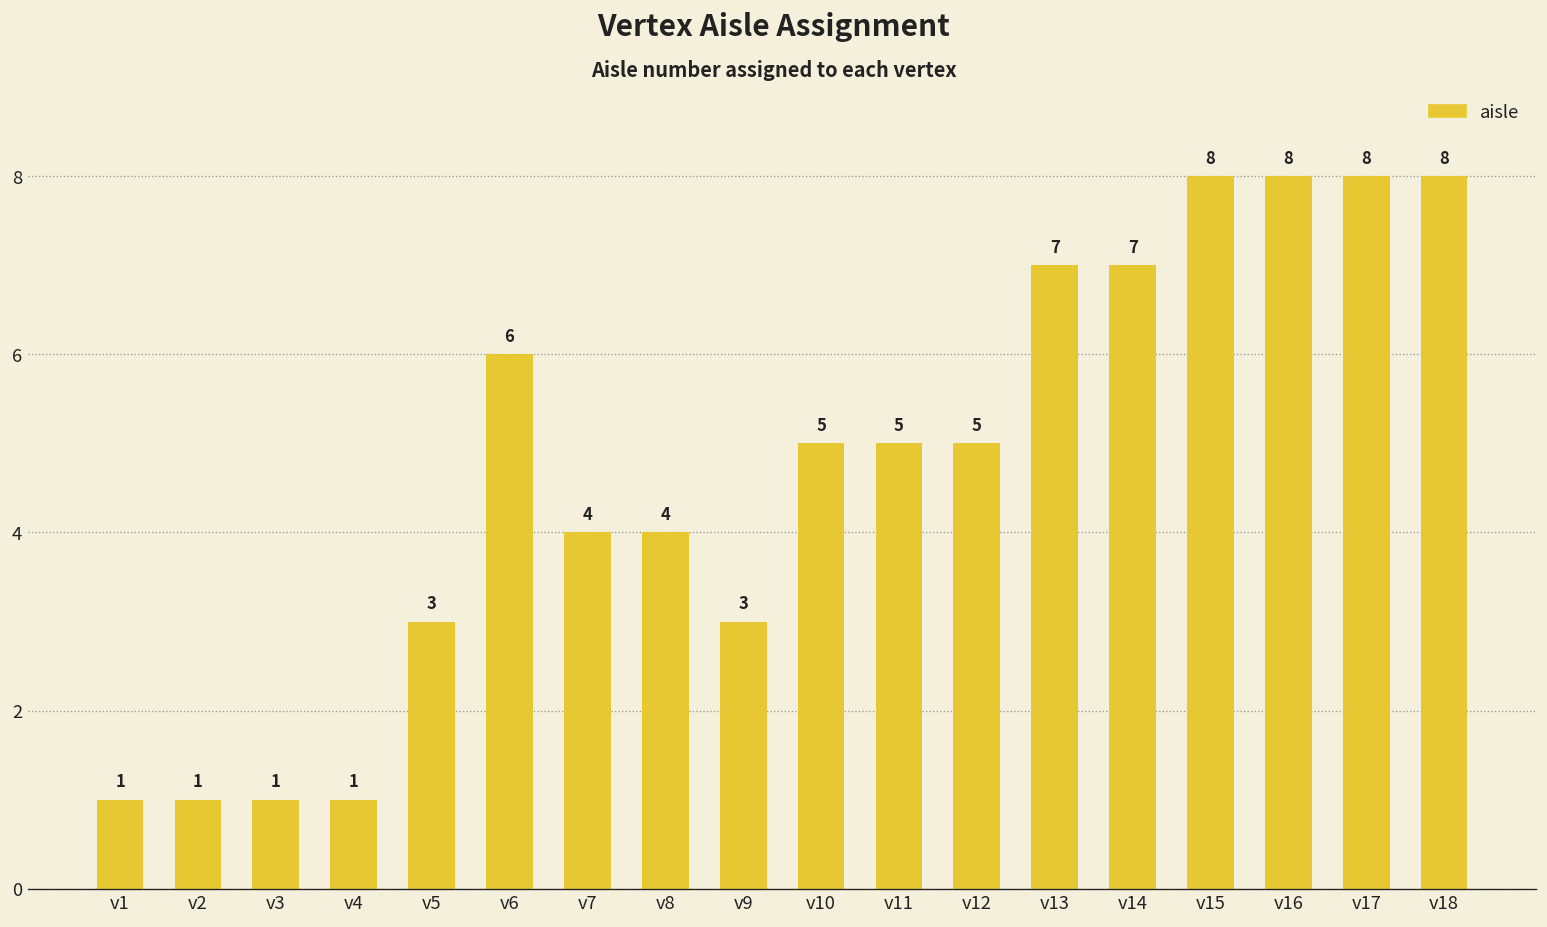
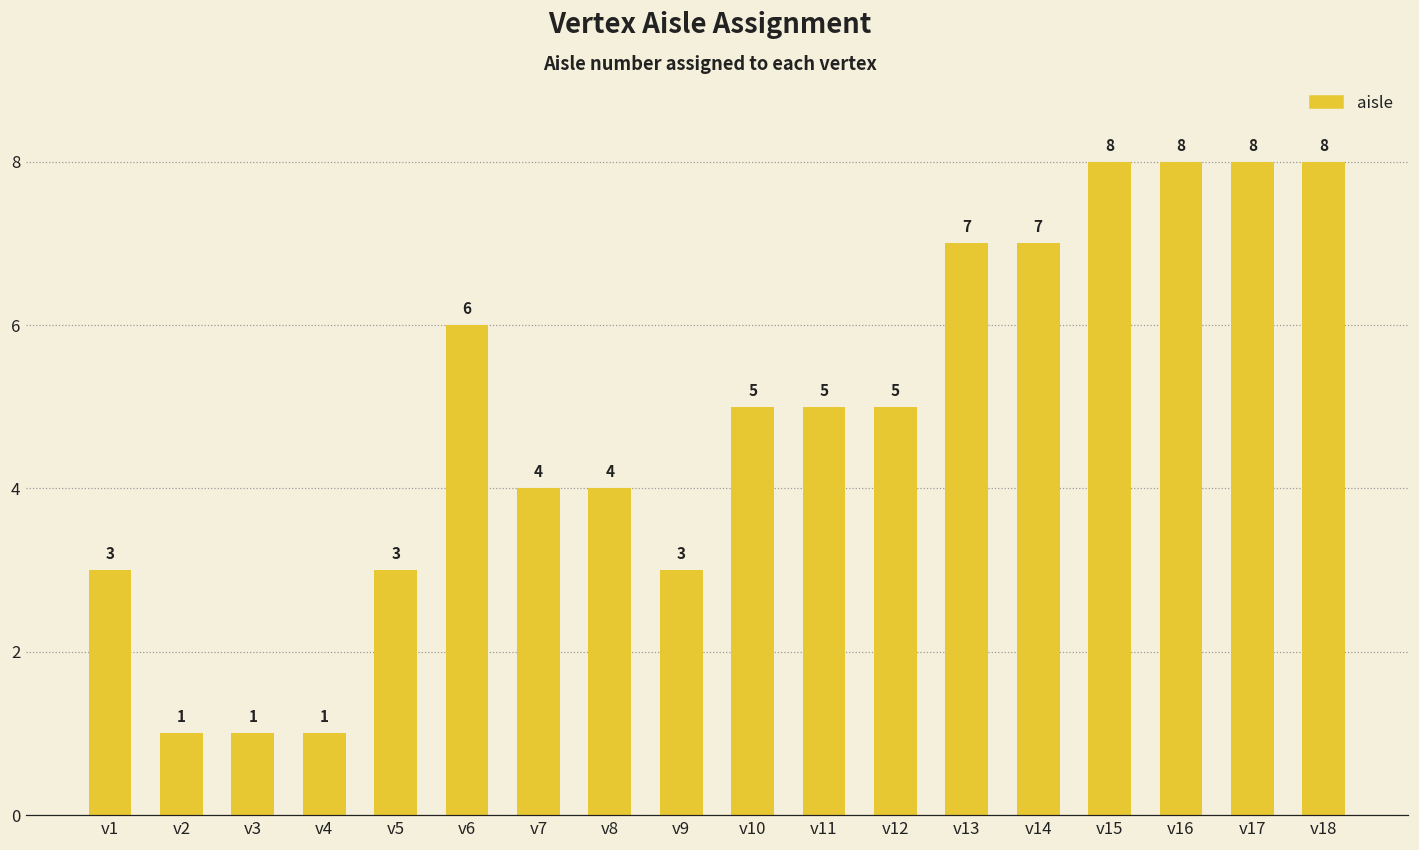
v1: 1 -> 3
